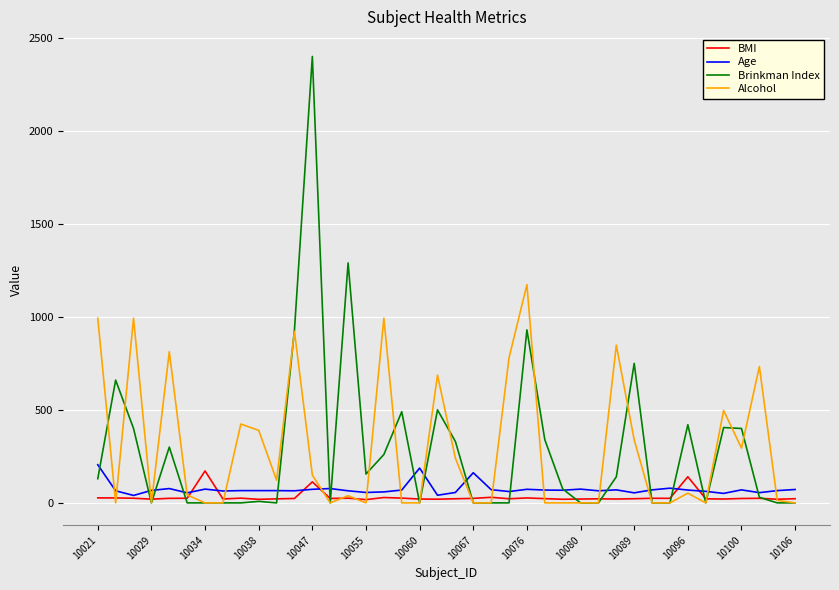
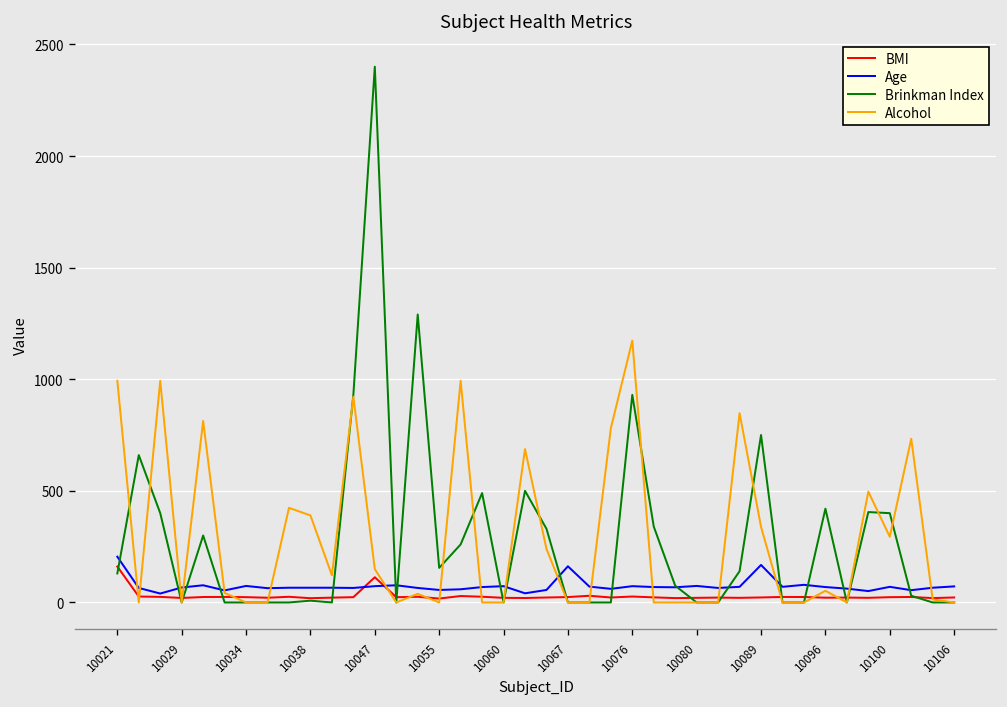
BMI, 10021: 30 -> 160
BMI, 10034: 170 -> 20
Age, 10060: 190 -> 70
Age, 10089: 50 -> 170
BMI, 10096: 140 -> 20
